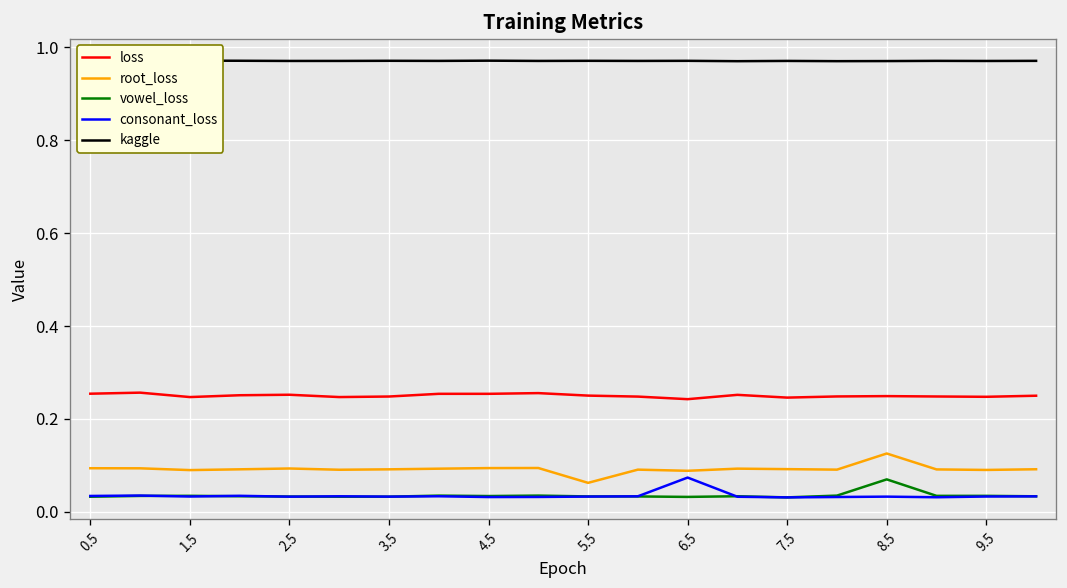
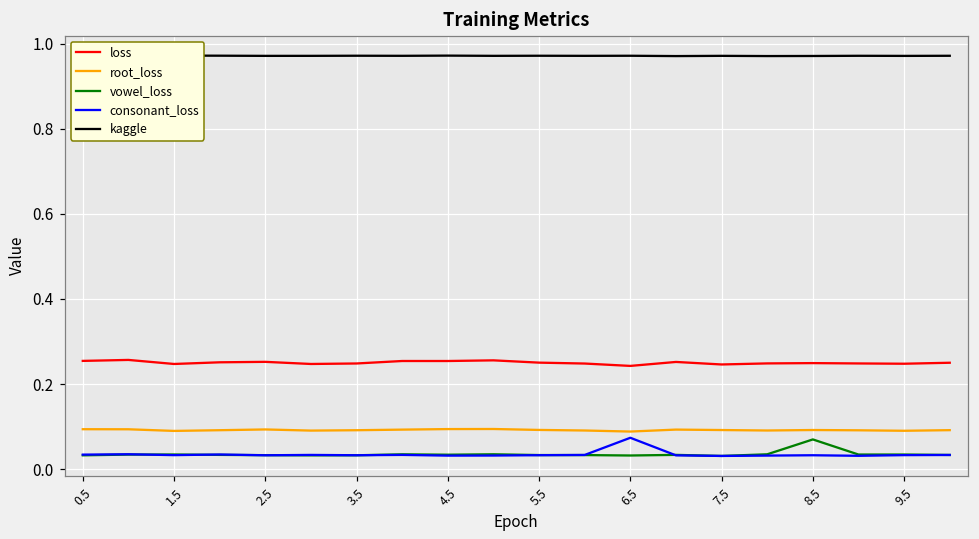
root_loss, 5.5: 0.06 -> 0.09
root_loss, 8.5: 0.13 -> 0.09
